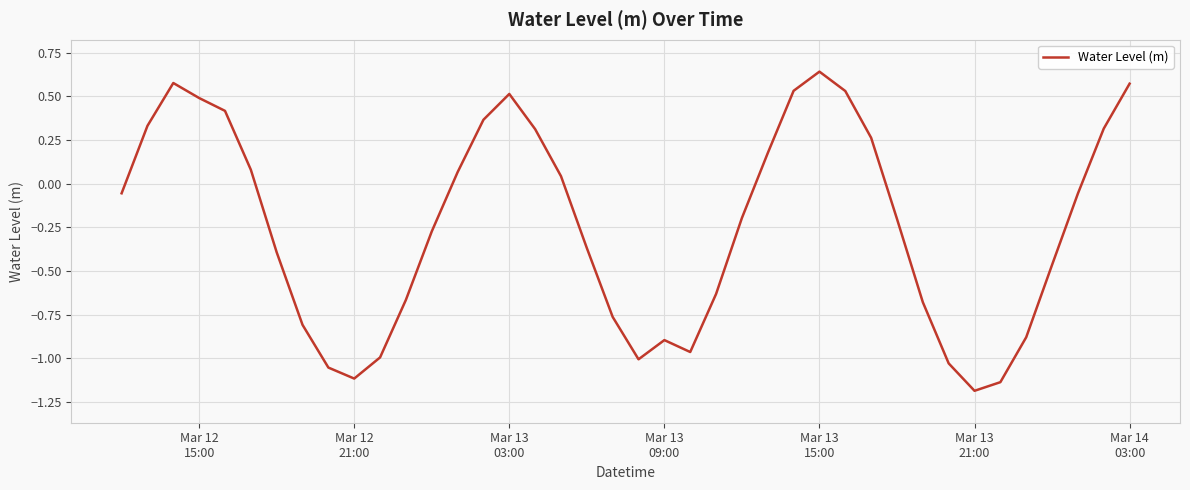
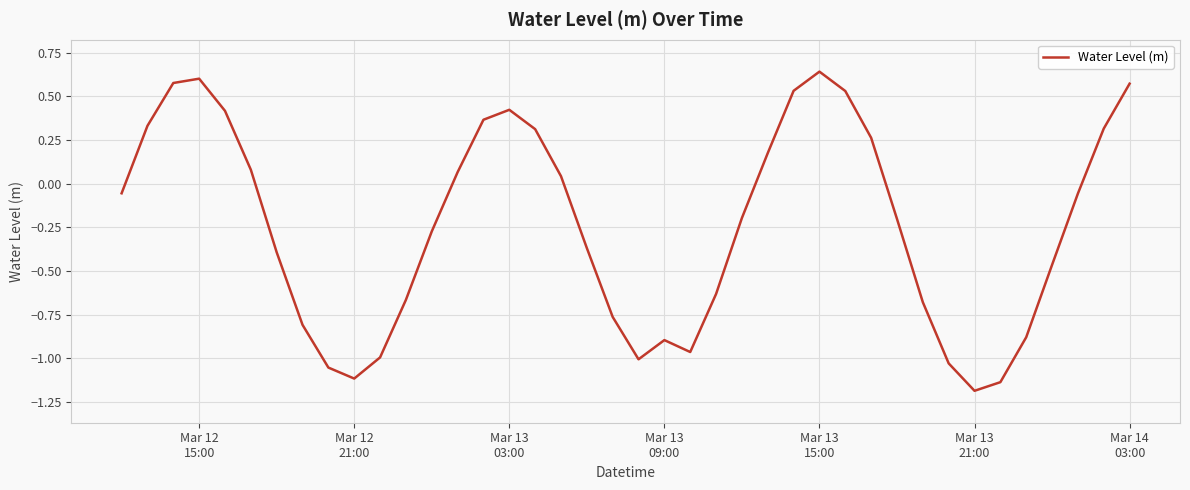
Mar 12 15:00: 0.49 -> 0.60
Mar 13 03:00: 0.51 -> 0.42
